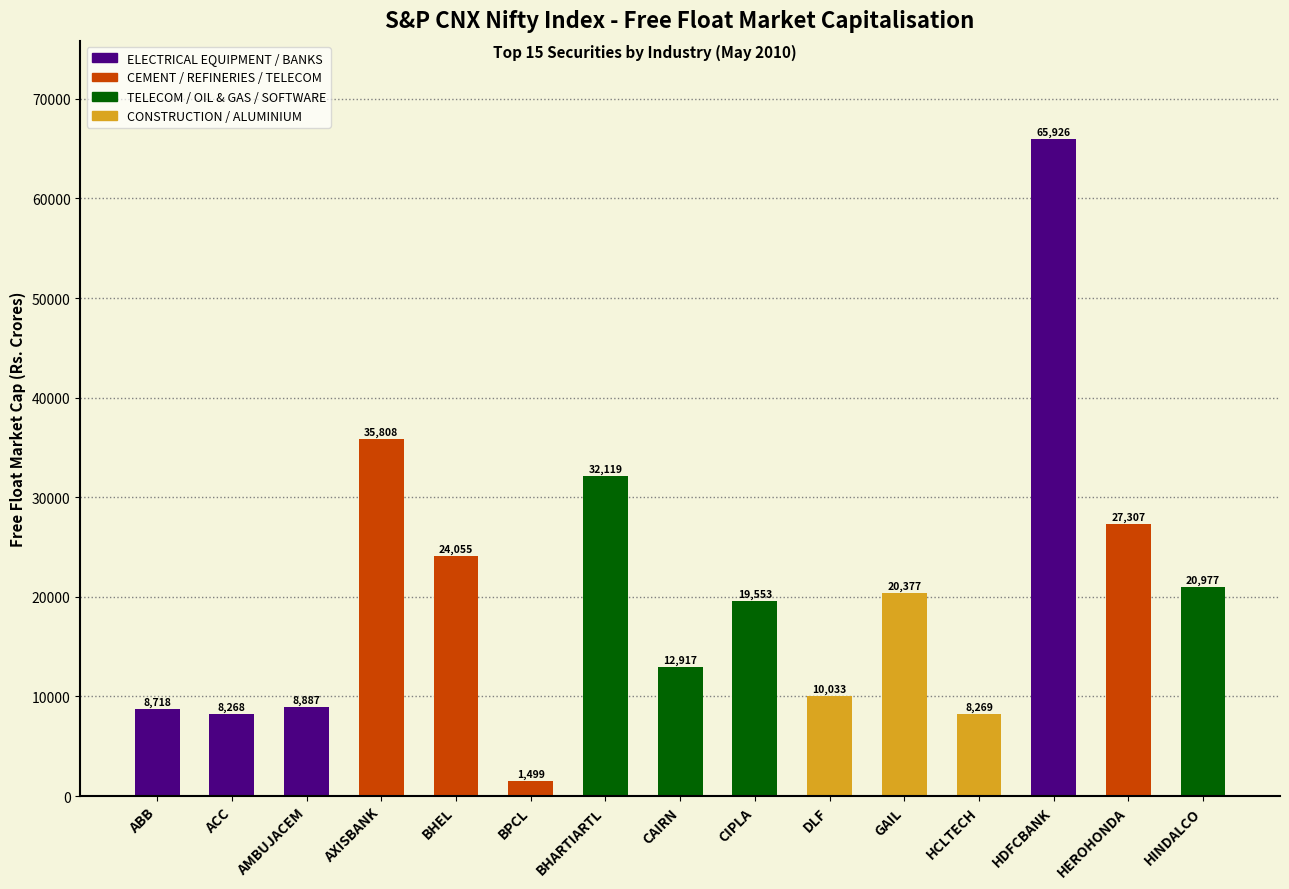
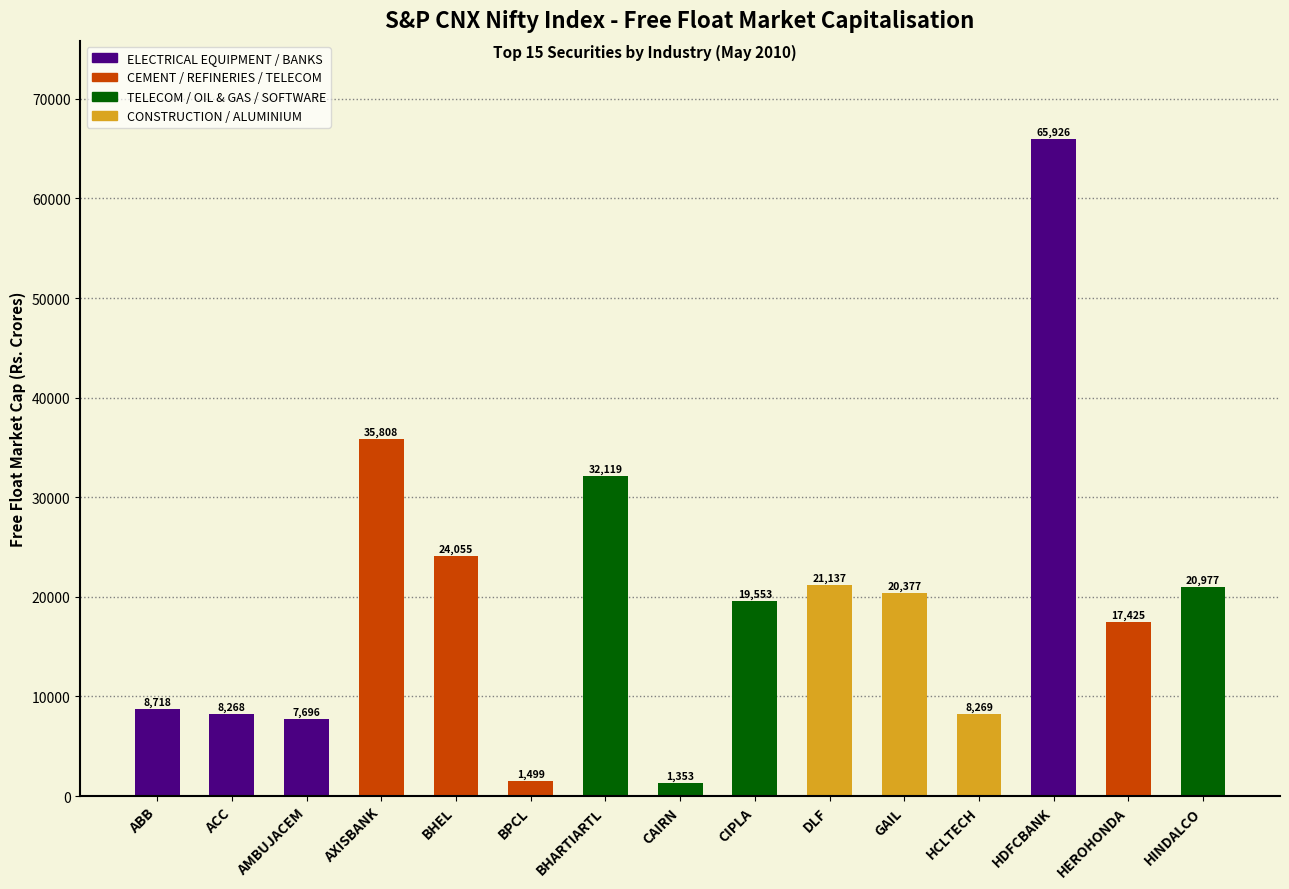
AMBUJACEM: 8,887 -> 7,696
CAIRN: 12,917 -> 1,353
DLF: 10,033 -> 21,137
HEROHONDA: 27,307 -> 17,425
